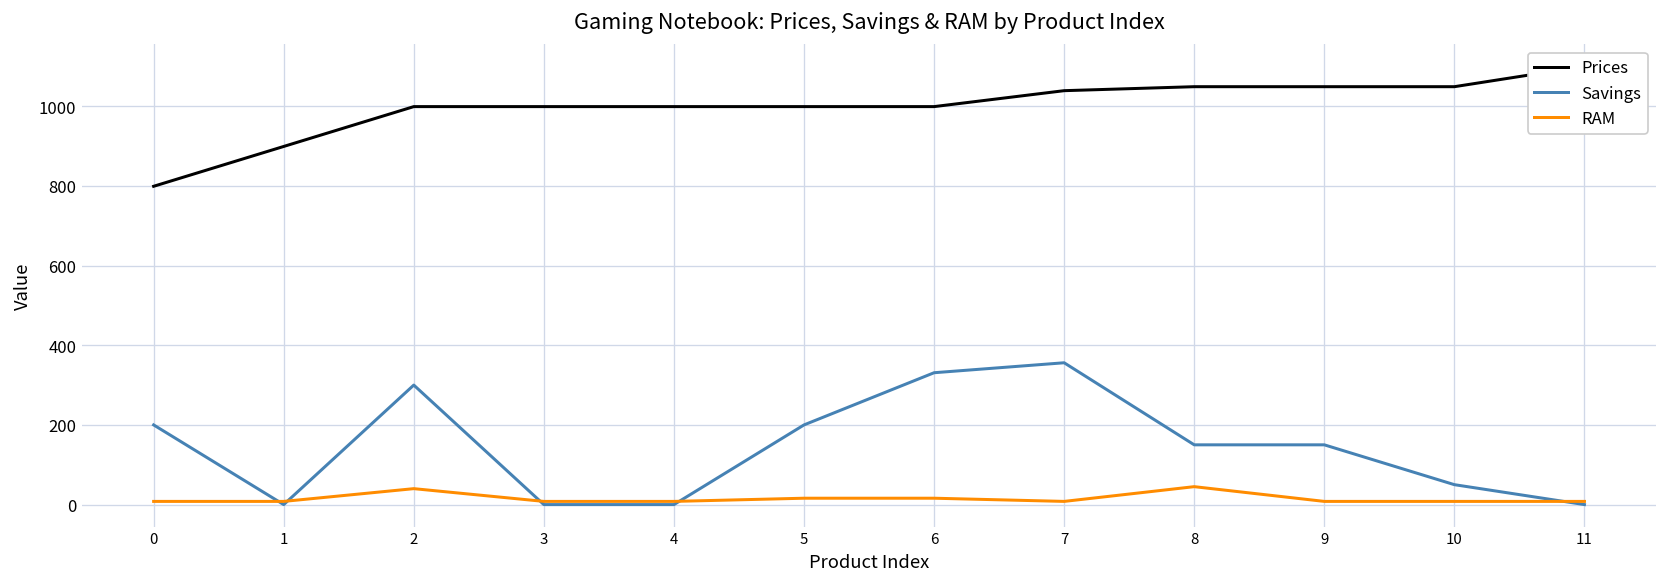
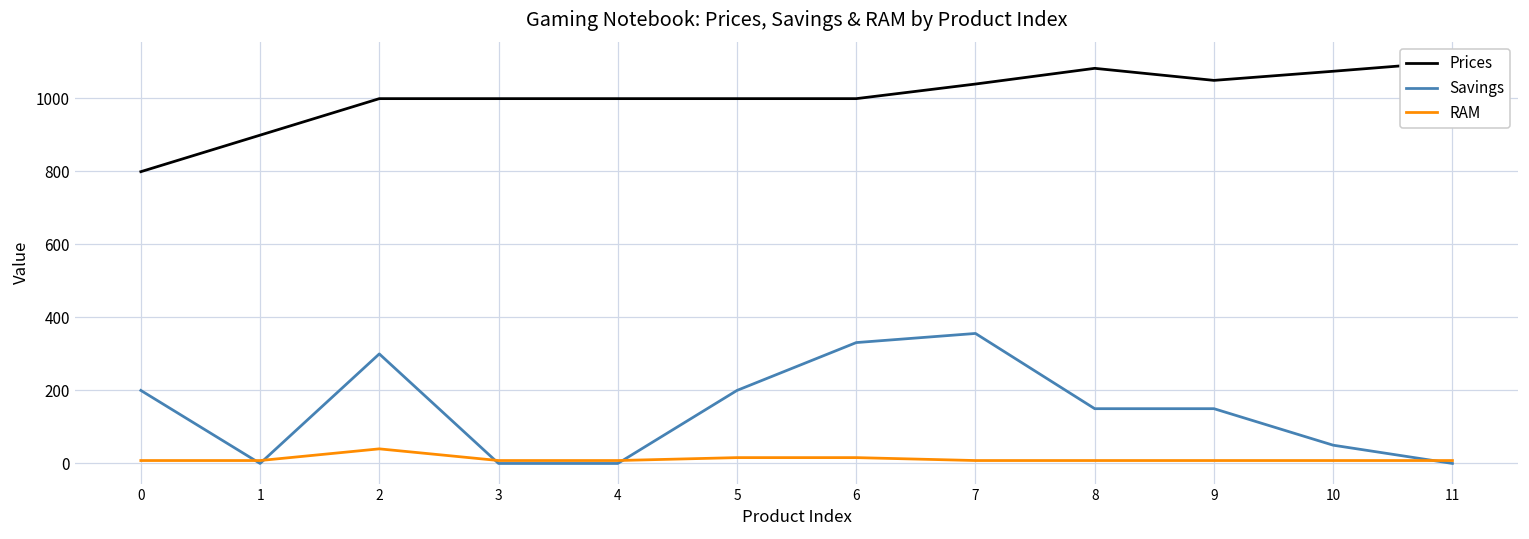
Prices, 8: 1050 -> 1080
RAM, 8: 50 -> 10
Prices, 10: 1050 -> 1070
